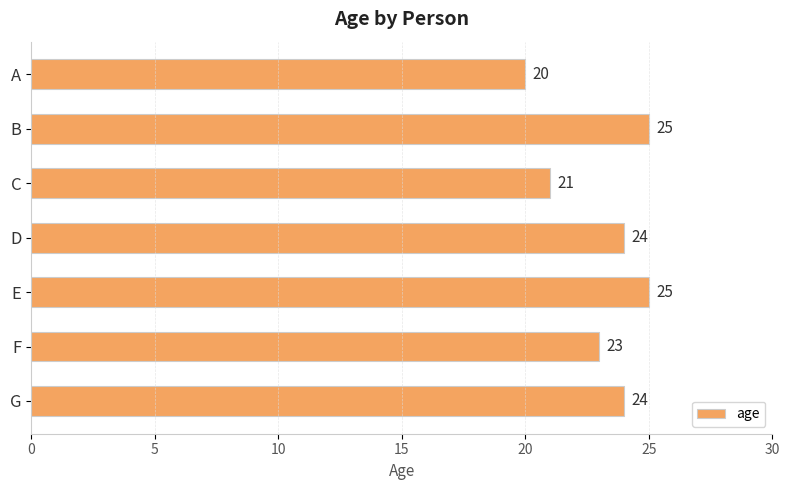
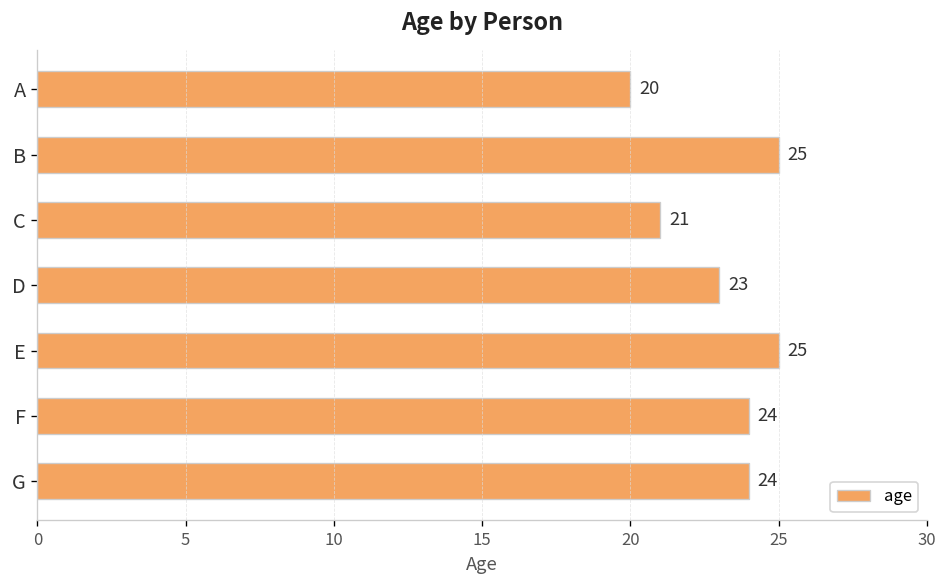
D: 24 -> 23
F: 23 -> 24
